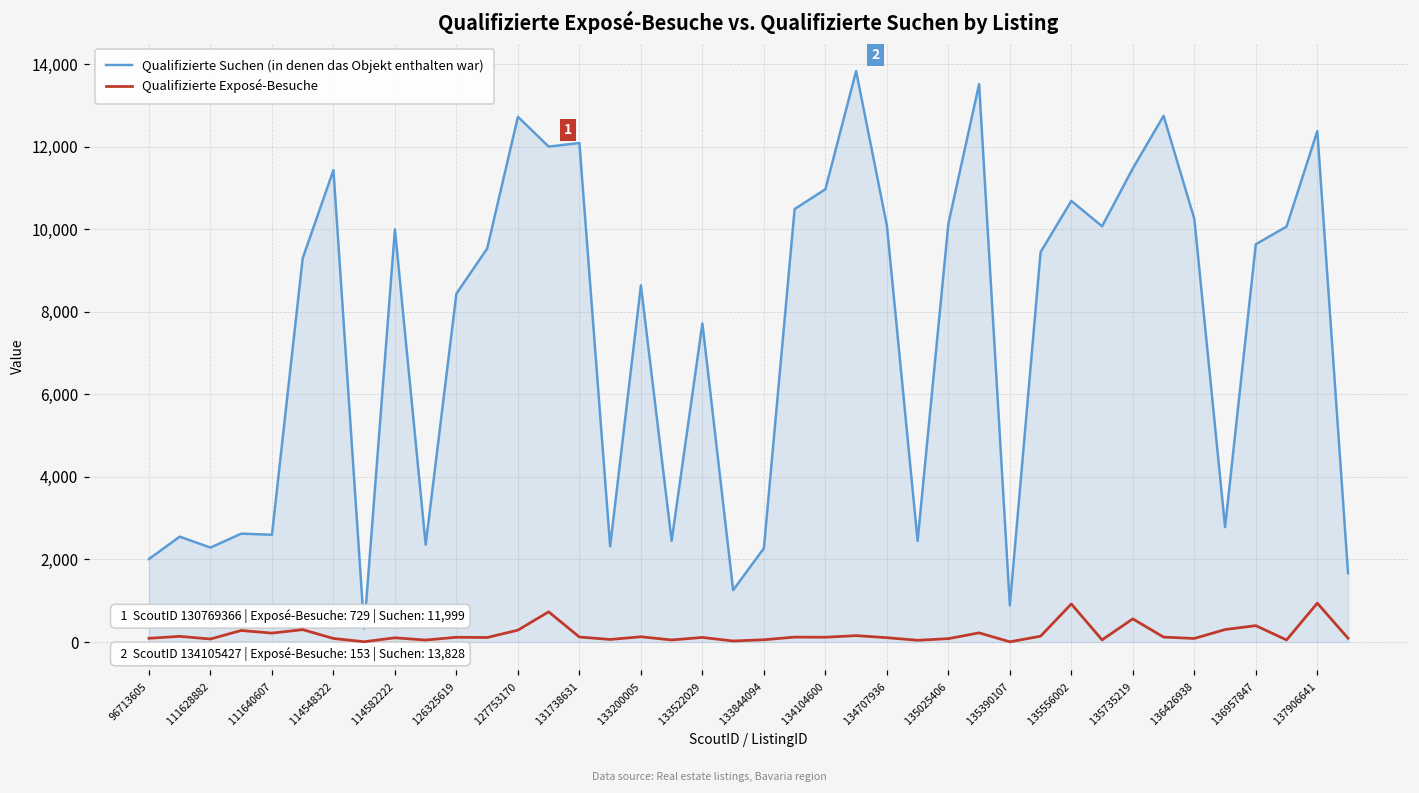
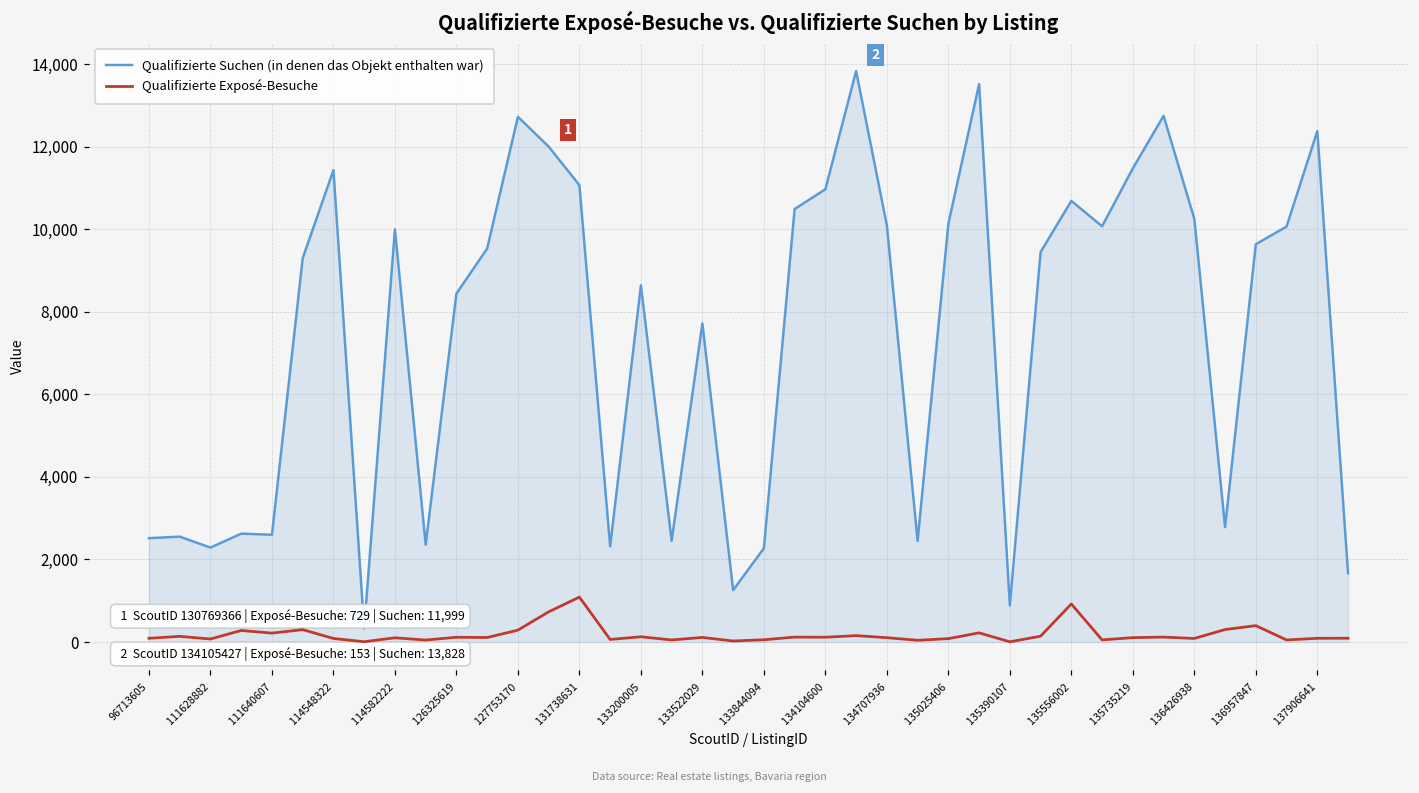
Qualifizierte Suchen (in denen das Objekt enthalten war), 96713605: 2,000 -> 2,500
Qualifizierte Suchen (in denen das Objekt enthalten war), 131738631: 12,100 -> 11,100
Qualifizierte Exposé-Besuche, 131738631: 100 -> 1,100
Qualifizierte Exposé-Besuche, 135735219: 600 -> 100
Qualifizierte Exposé-Besuche, 137906641: 900 -> 100
